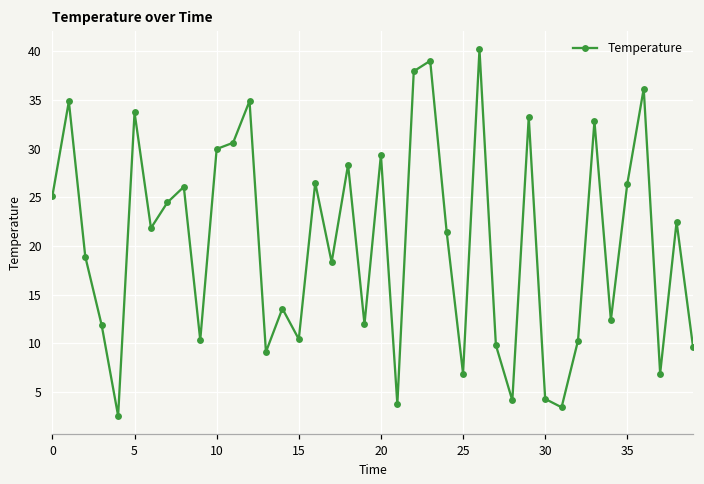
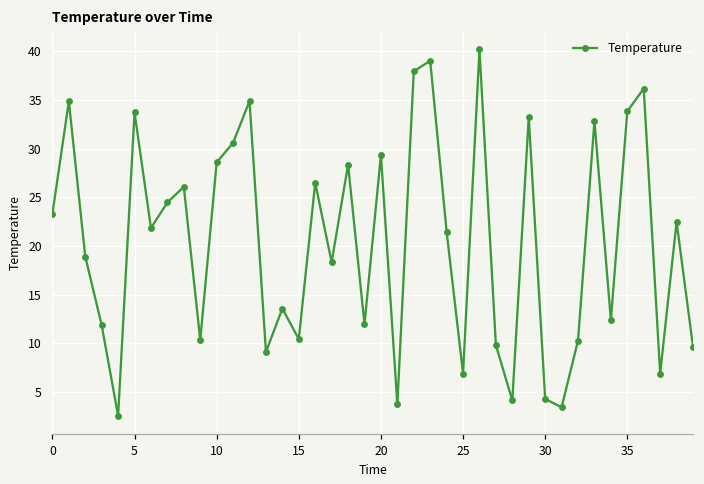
0: 25 -> 23
10: 30 -> 29
35: 26 -> 34
